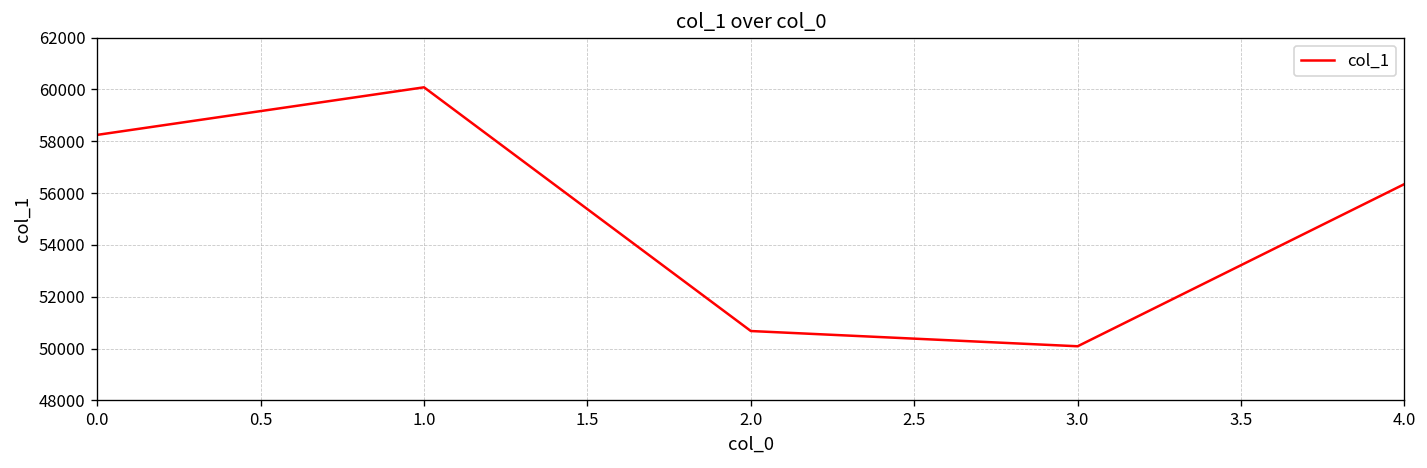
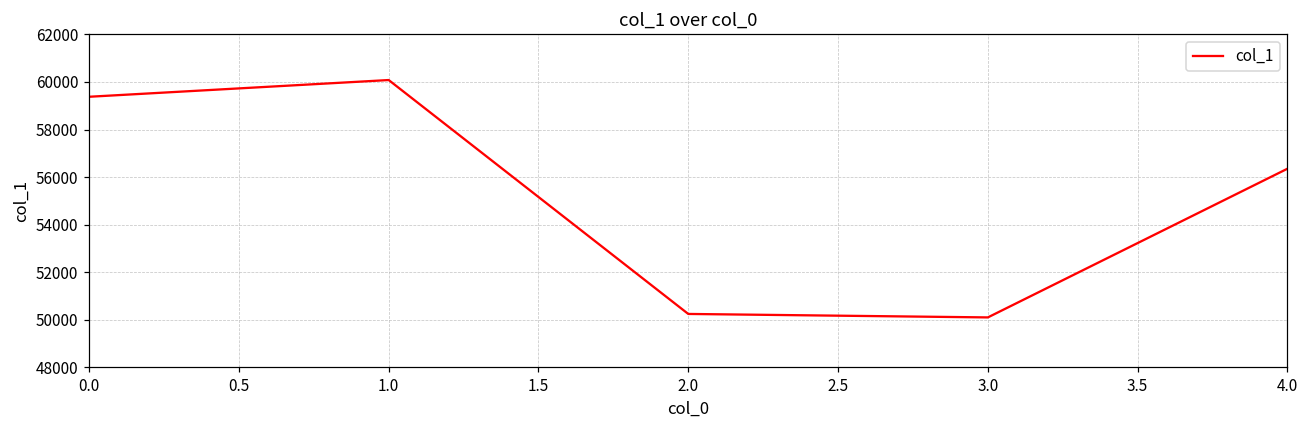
0.0: 58200 -> 59400
2.0: 50700 -> 50200
